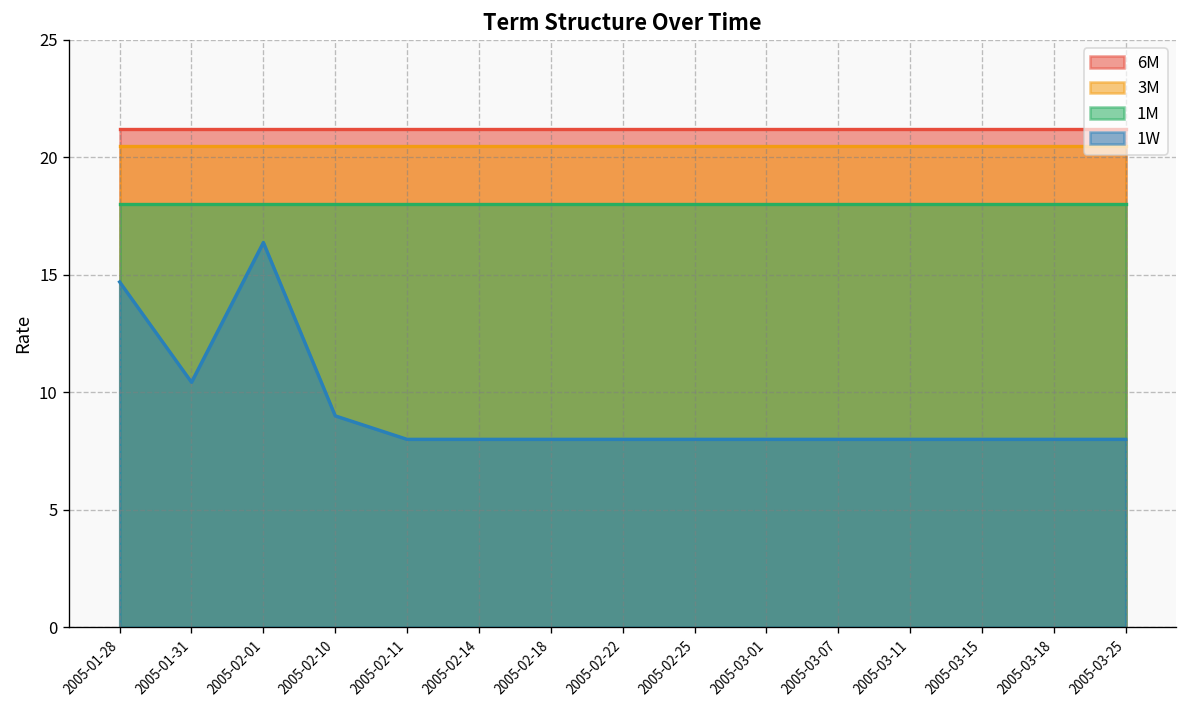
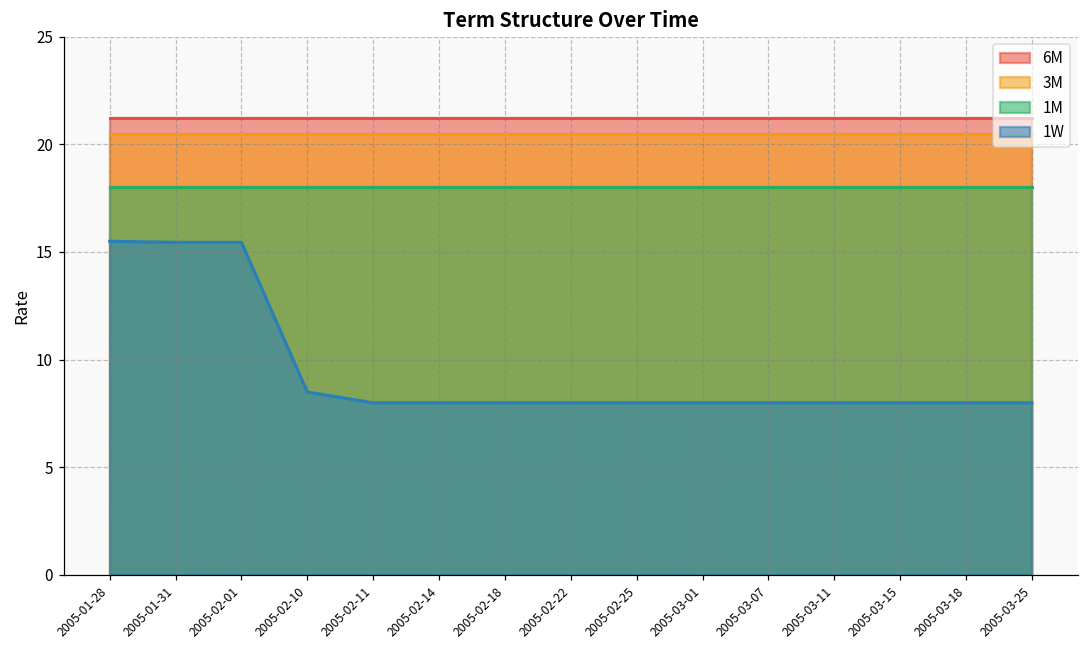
1W, 2005-01-28: 14.7 -> 15.5
1W, 2005-01-31: 10.4 -> 15.5
1W, 2005-02-01: 16.4 -> 15.5
1W, 2005-02-10: 9.0 -> 8.5
